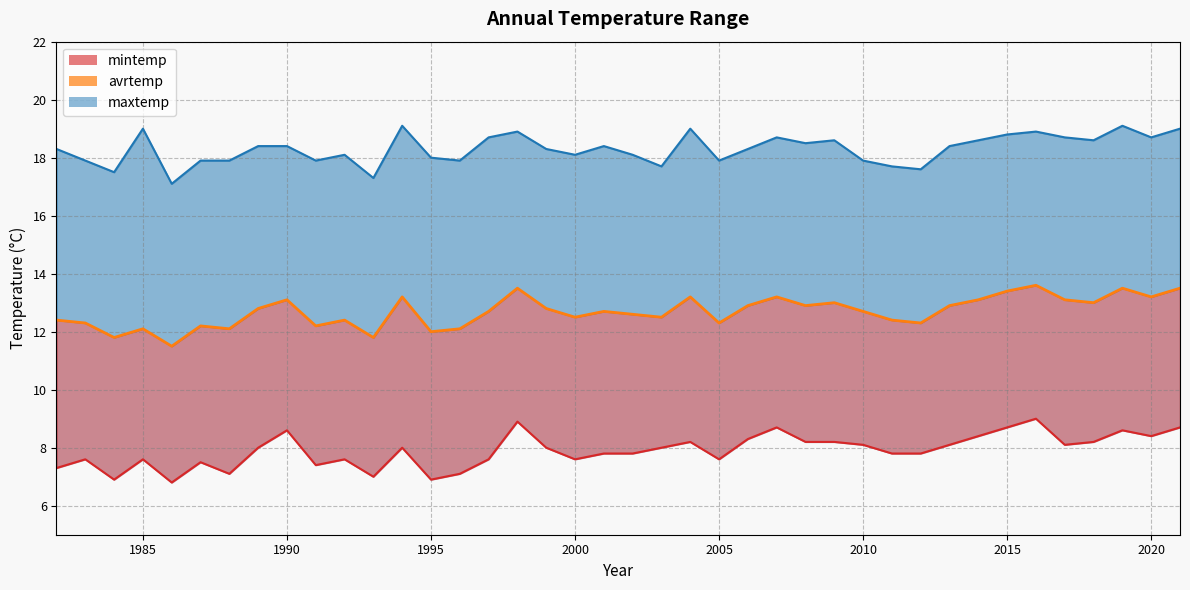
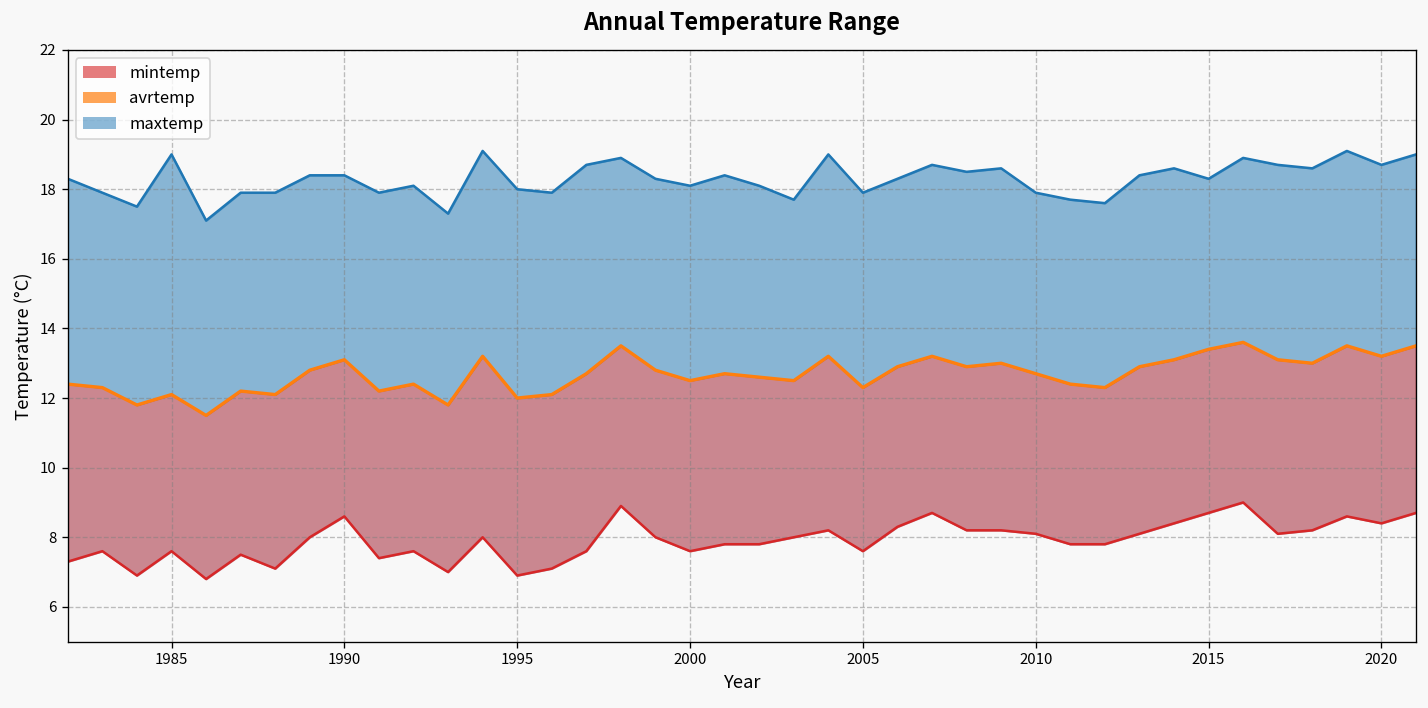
maxtemp, 2015: 18.8 -> 18.3
